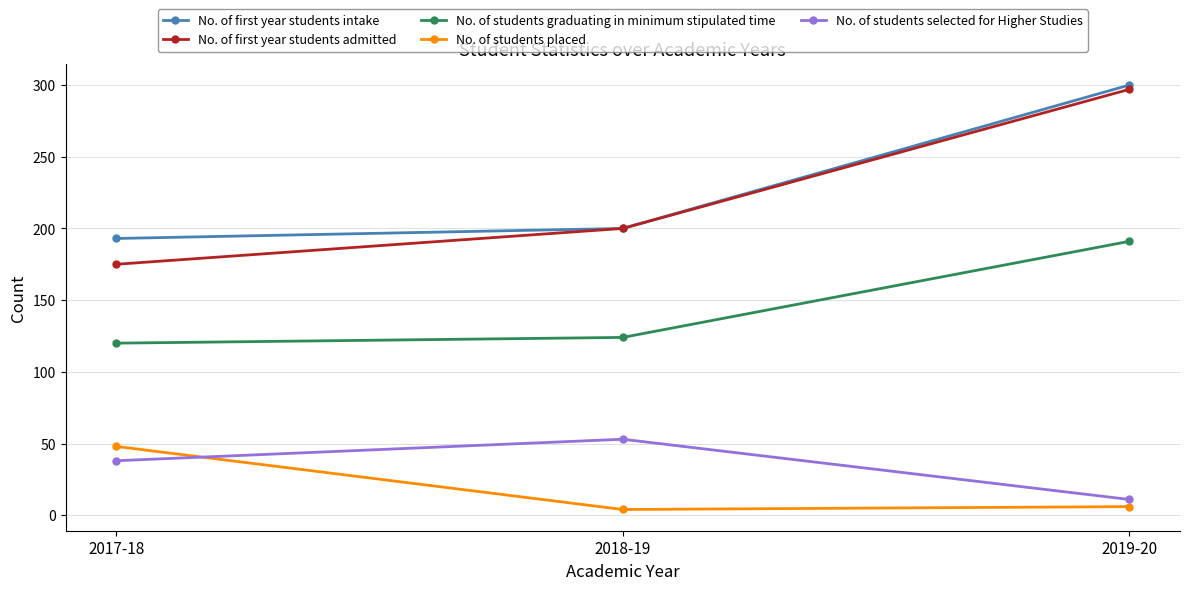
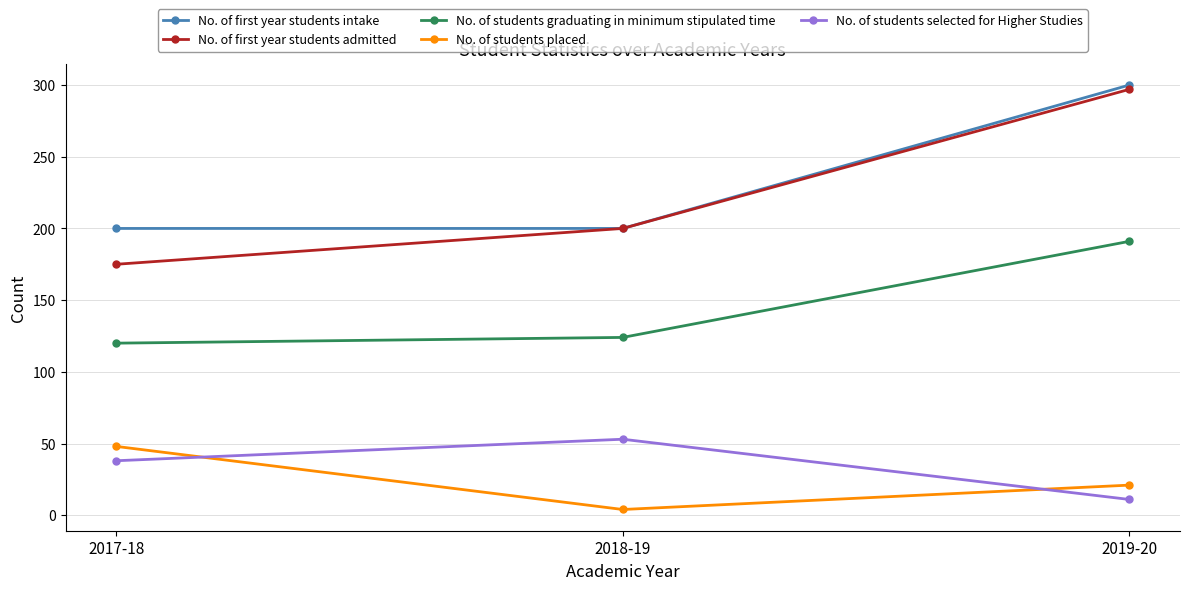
No. of first year students intake, 2017-18: 193 -> 200
No. of students placed, 2019-20: 6 -> 21
